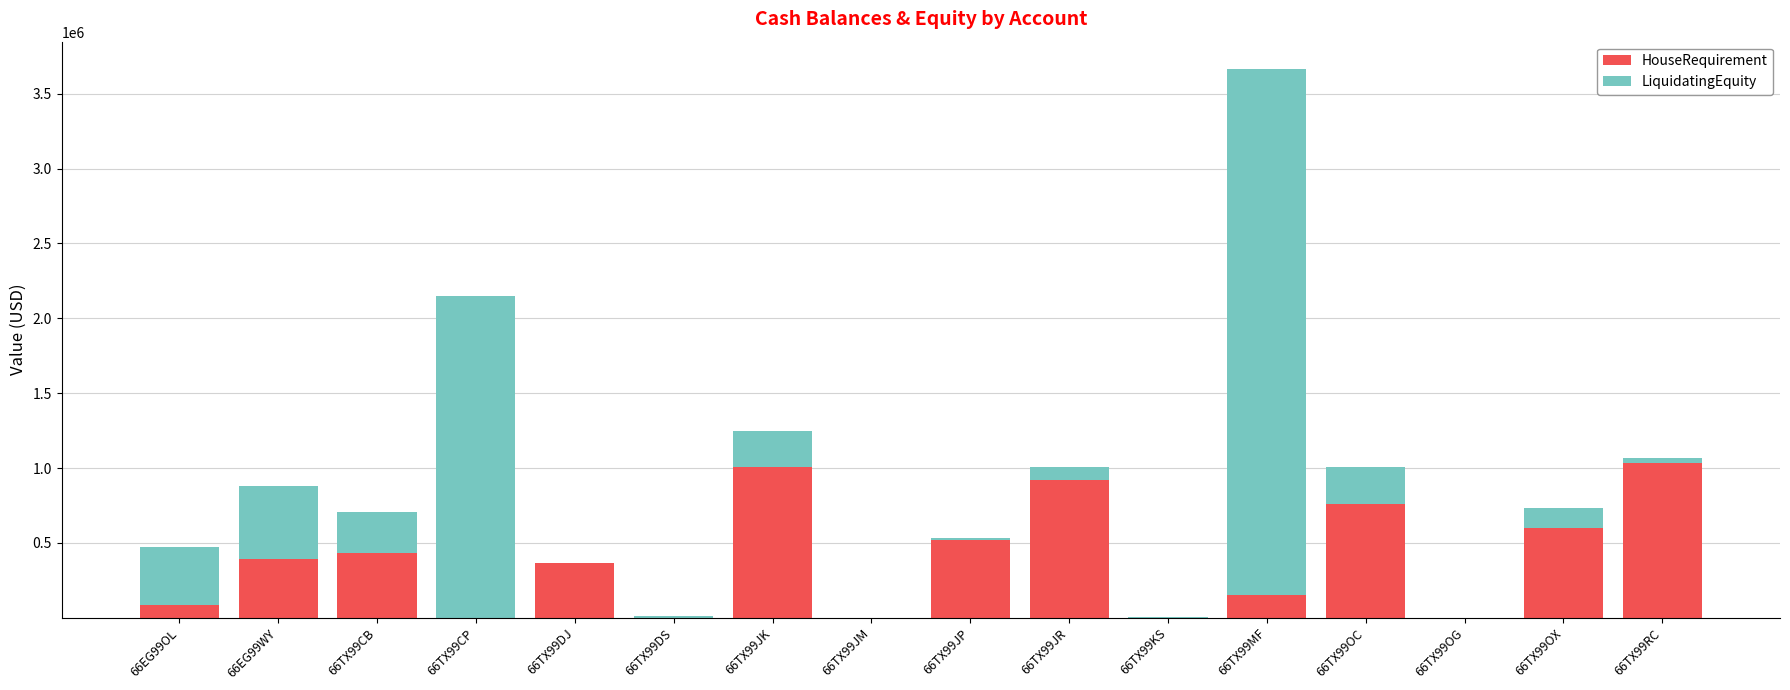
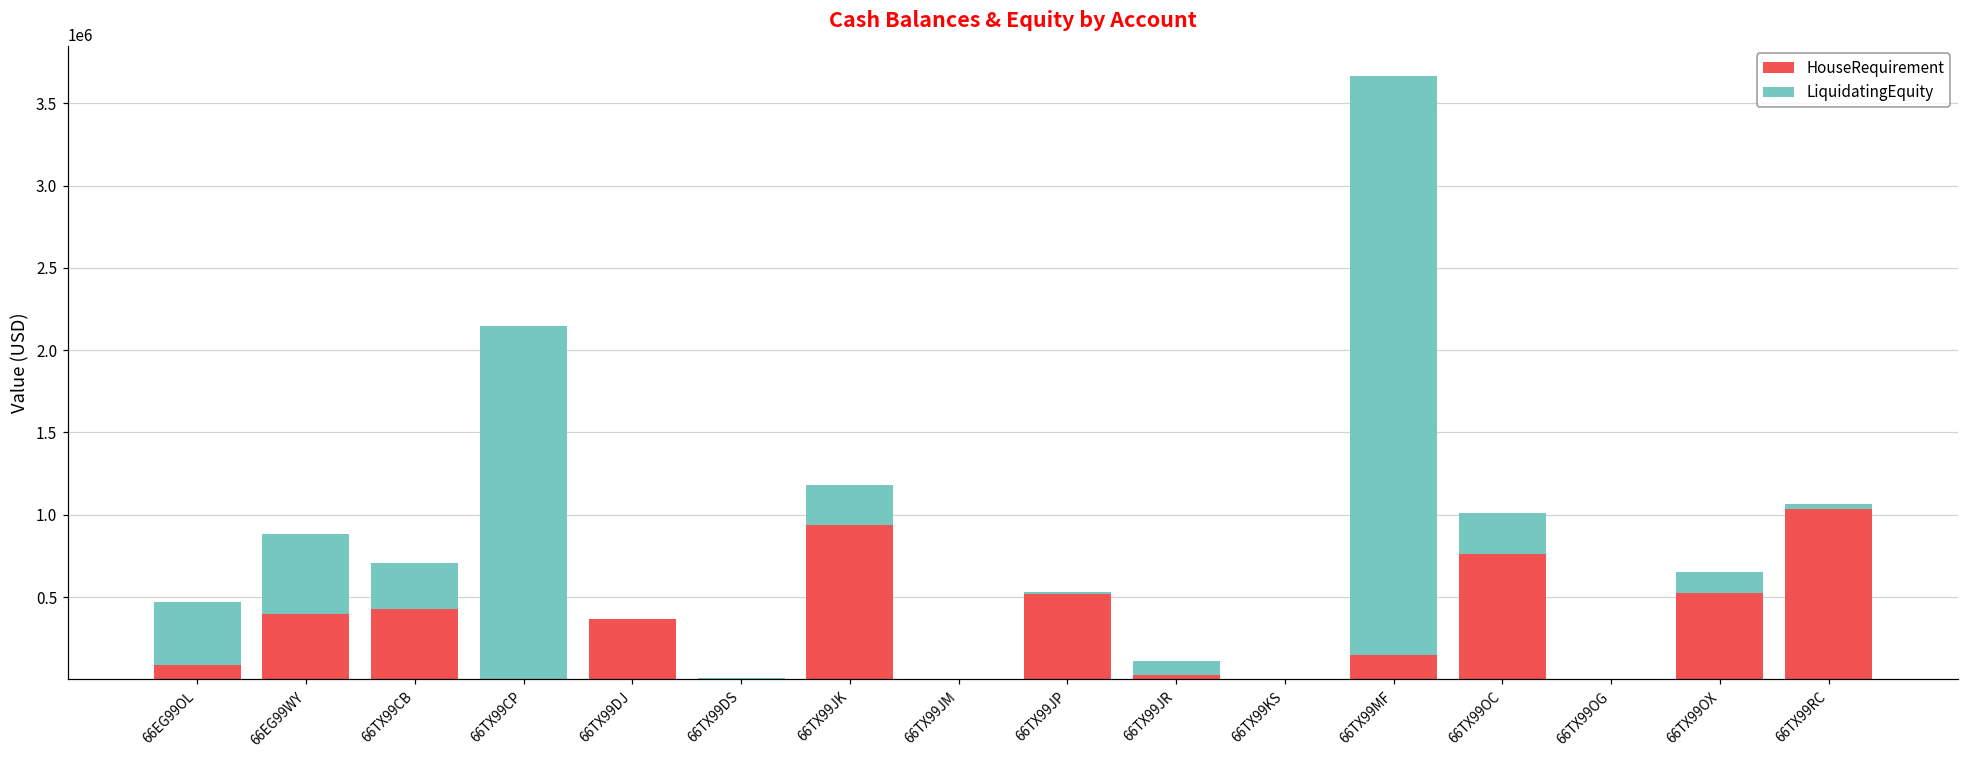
HouseRequirement, 66TX99JK: 1010000 -> 940000
HouseRequirement, 66TX99JR: 920000 -> 30000
HouseRequirement, 66TX99OX: 600000 -> 520000
